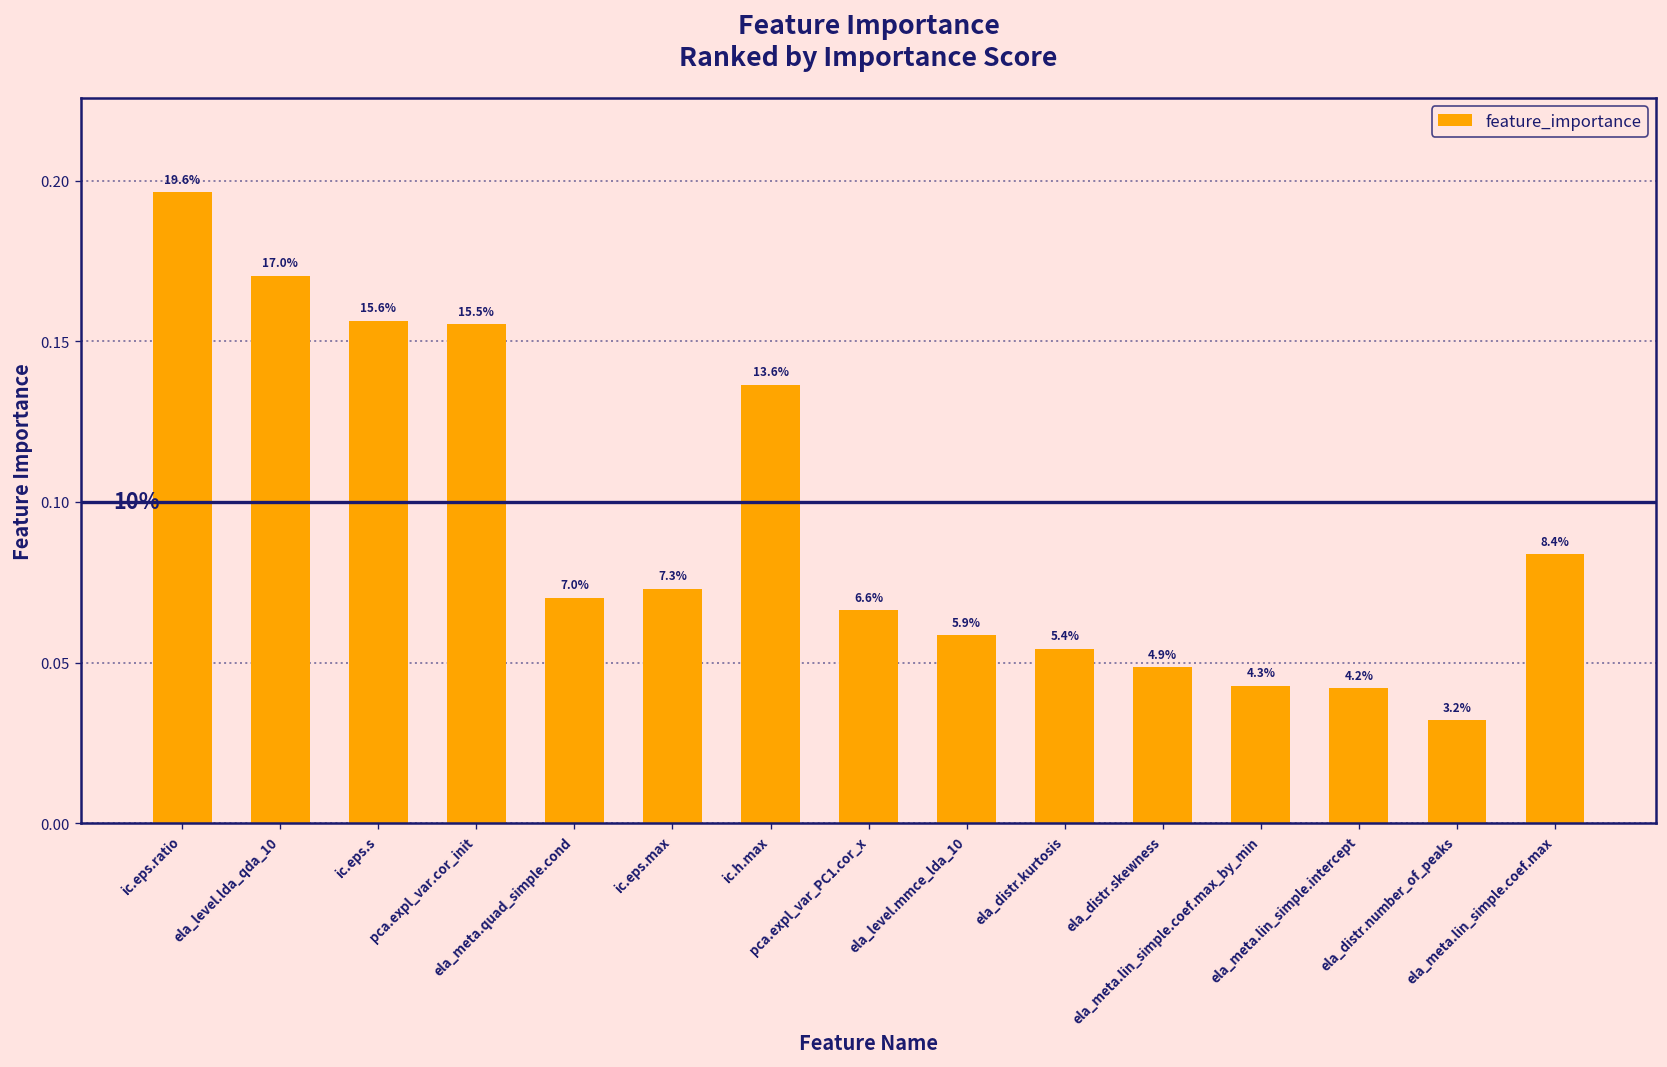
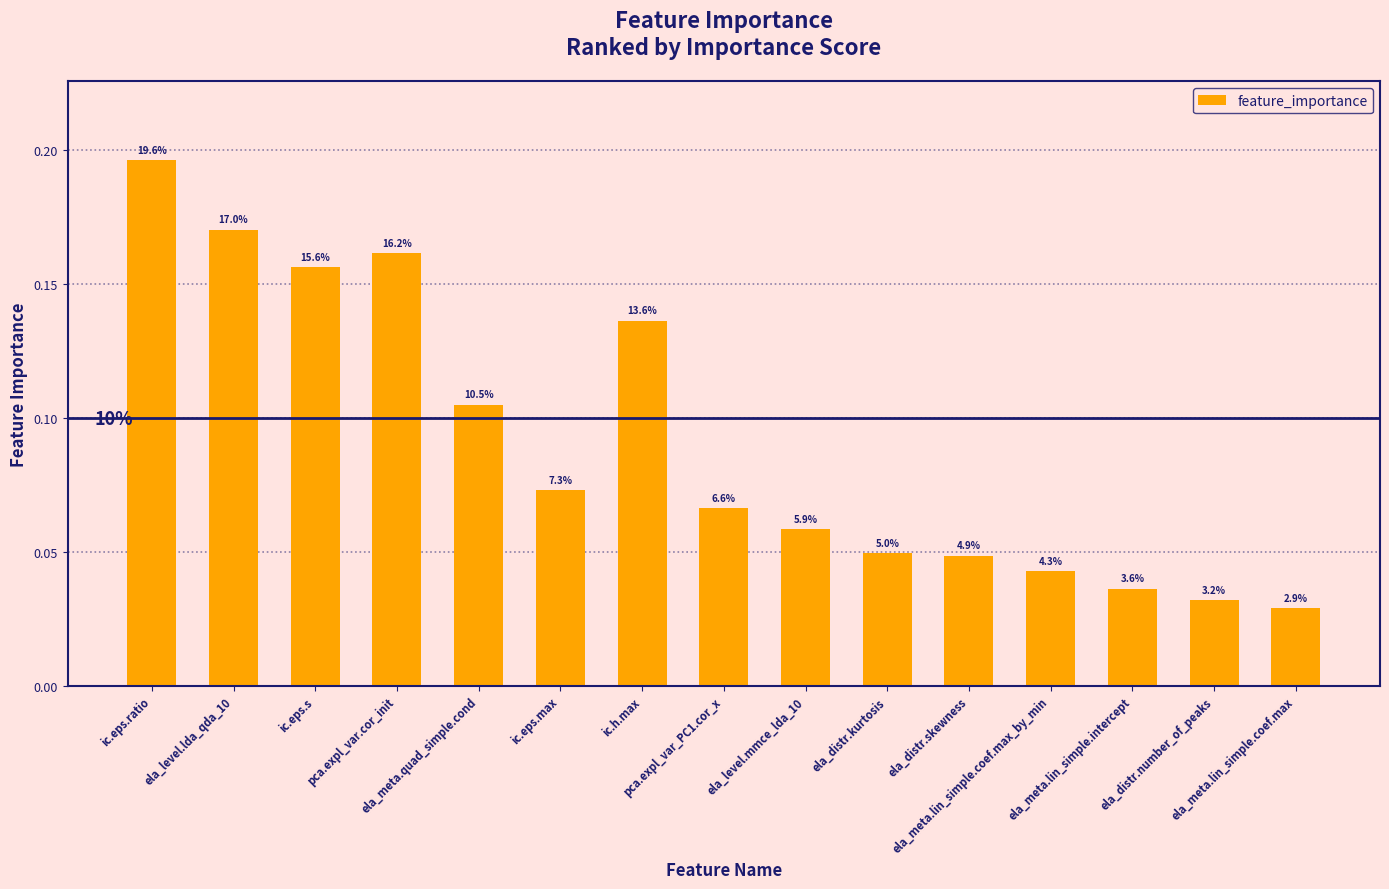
pca.expl_var.cor_init: 15.5% -> 16.2%
ela_meta.quad_simple.cond: 7.0% -> 10.5%
ela_distr.kurtosis: 5.4% -> 5.0%
ela_meta.lin_simple.intercept: 4.2% -> 3.6%
ela_meta.lin_simple.coef.max: 8.4% -> 2.9%
